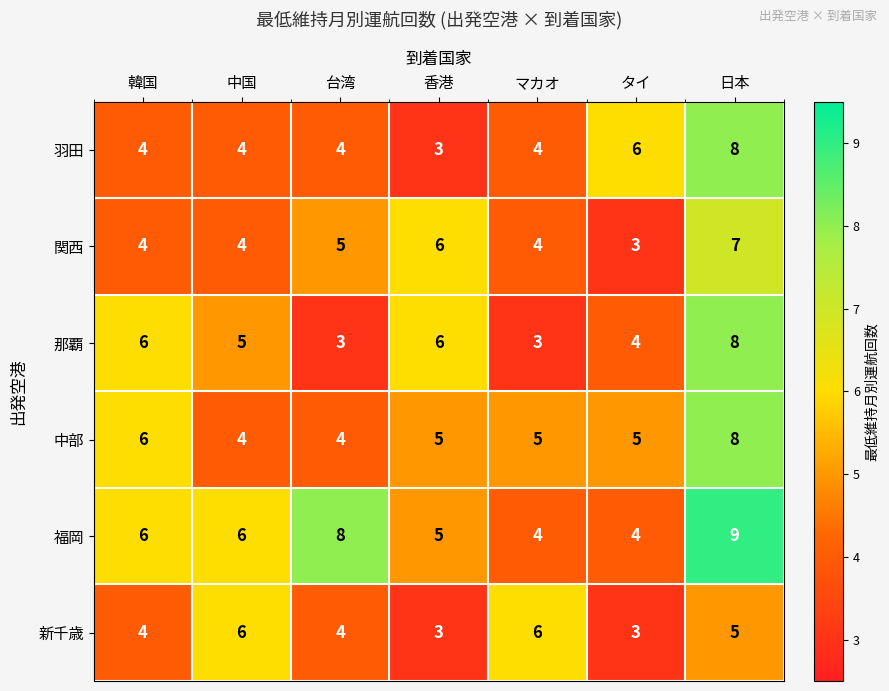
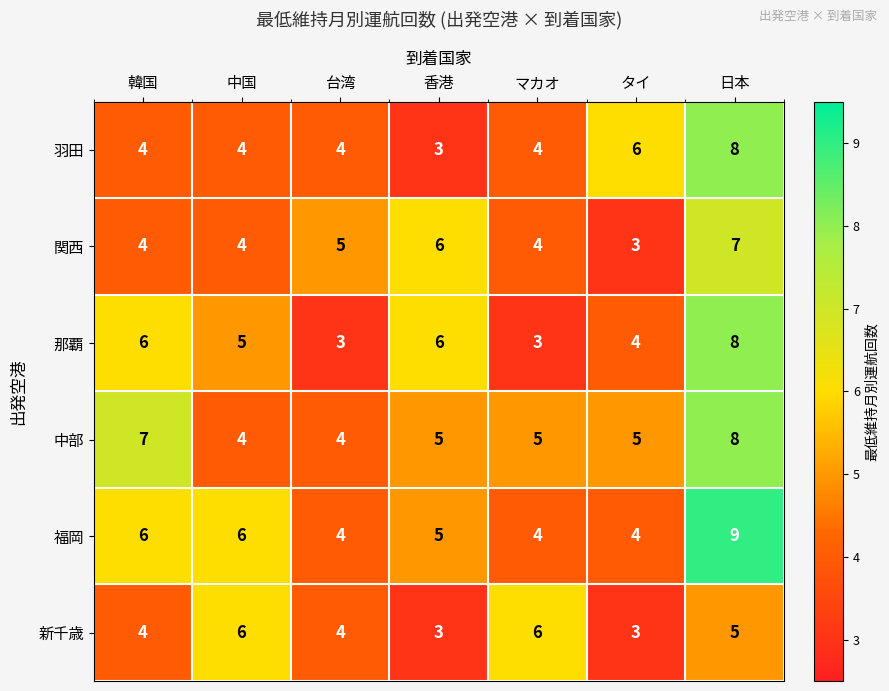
中部, 韓国: 6 -> 7
福岡, 台湾: 8 -> 4
